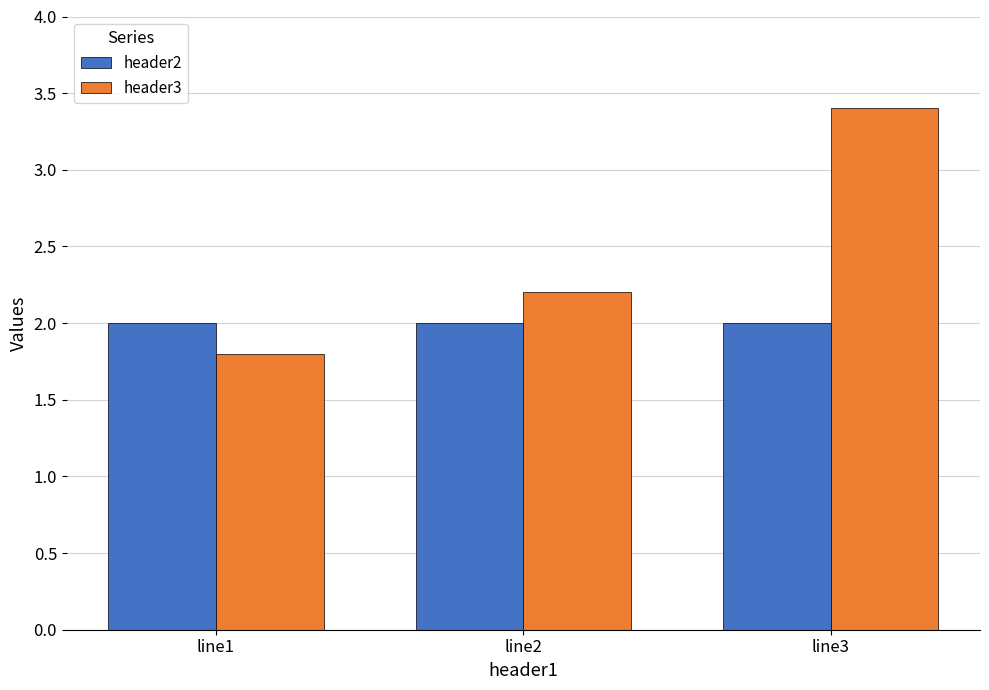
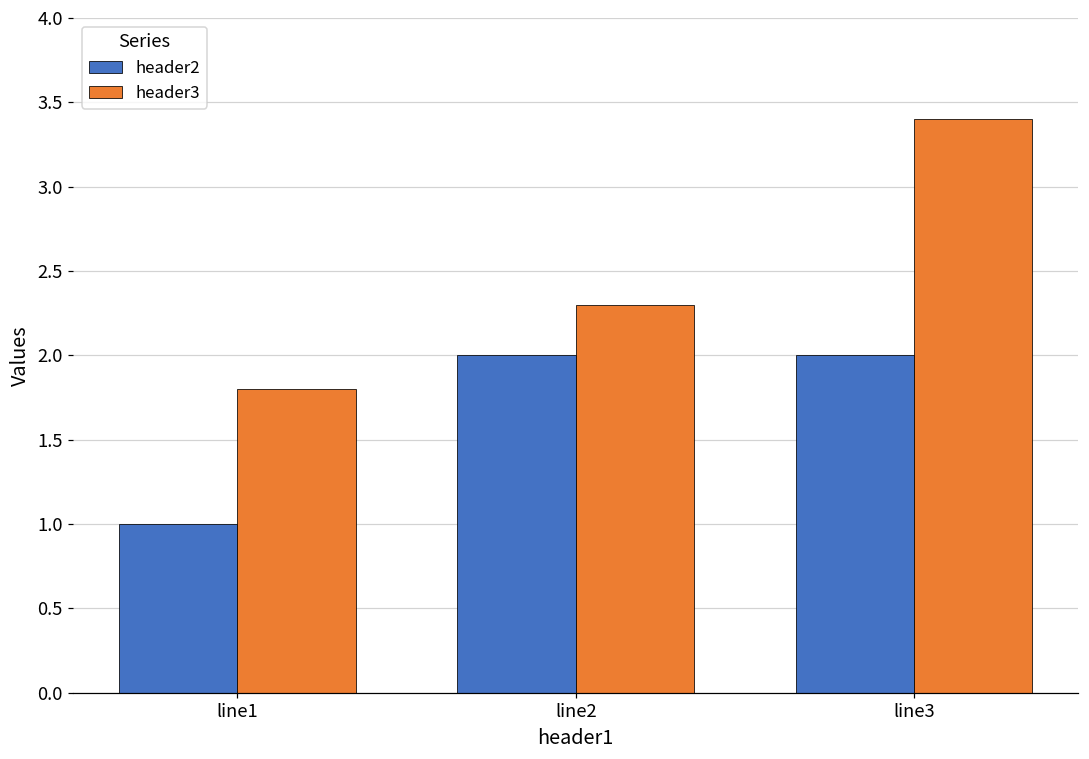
header2, line1: 2 -> 1
header3, line2: 2.2 -> 2.3
